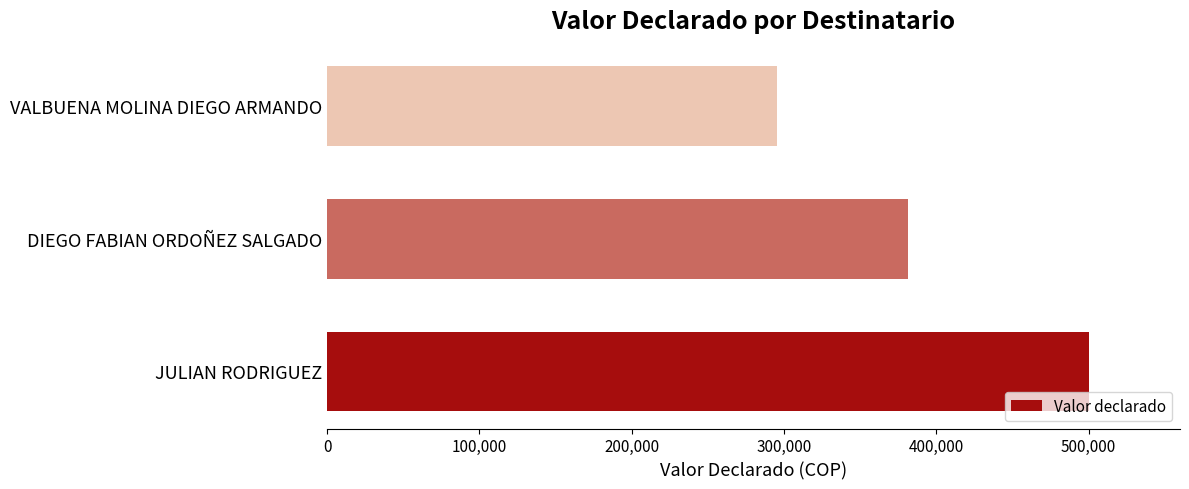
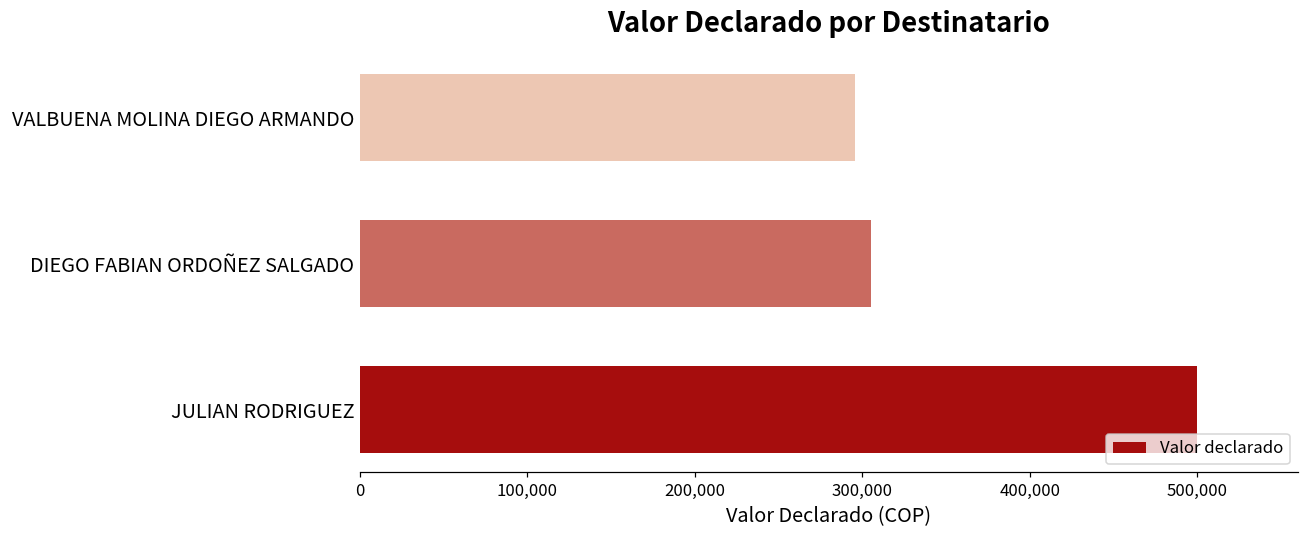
DIEGO FABIAN ORDOÑEZ SALGADO: 381,000 -> 305,000
